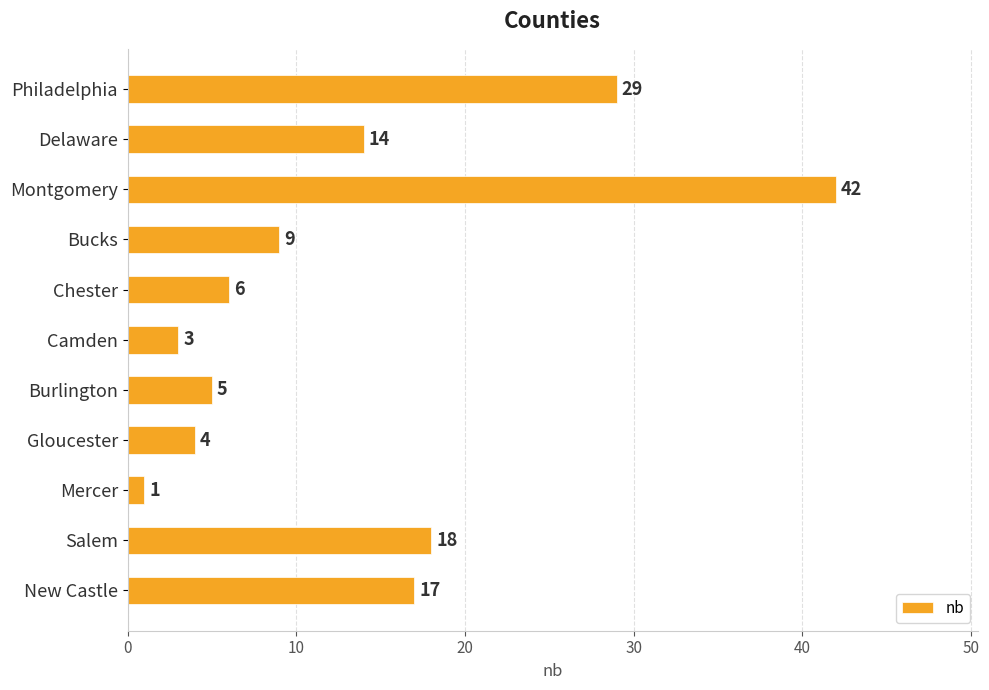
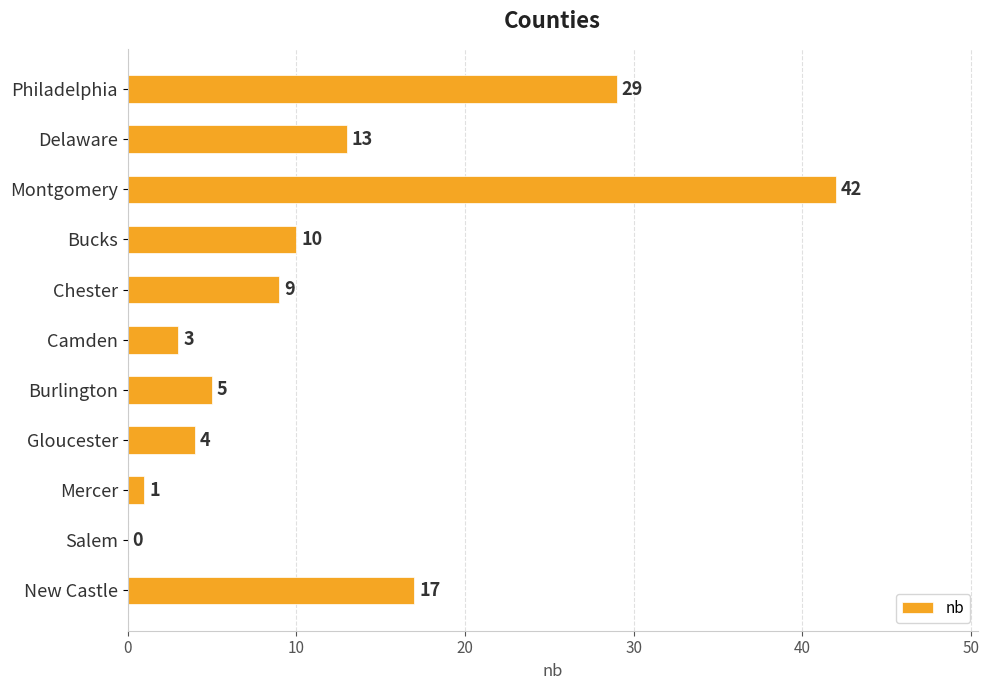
Delaware: 14 -> 13
Bucks: 9 -> 10
Chester: 6 -> 9
Salem: 18 -> 0
